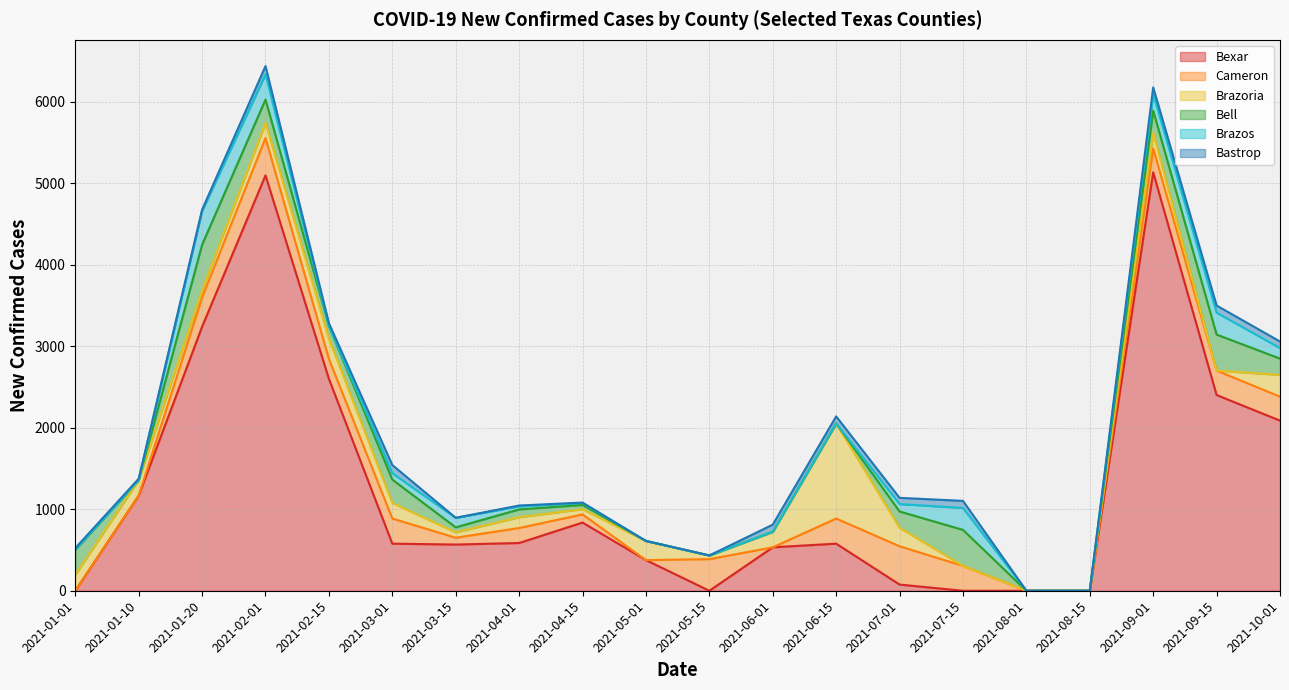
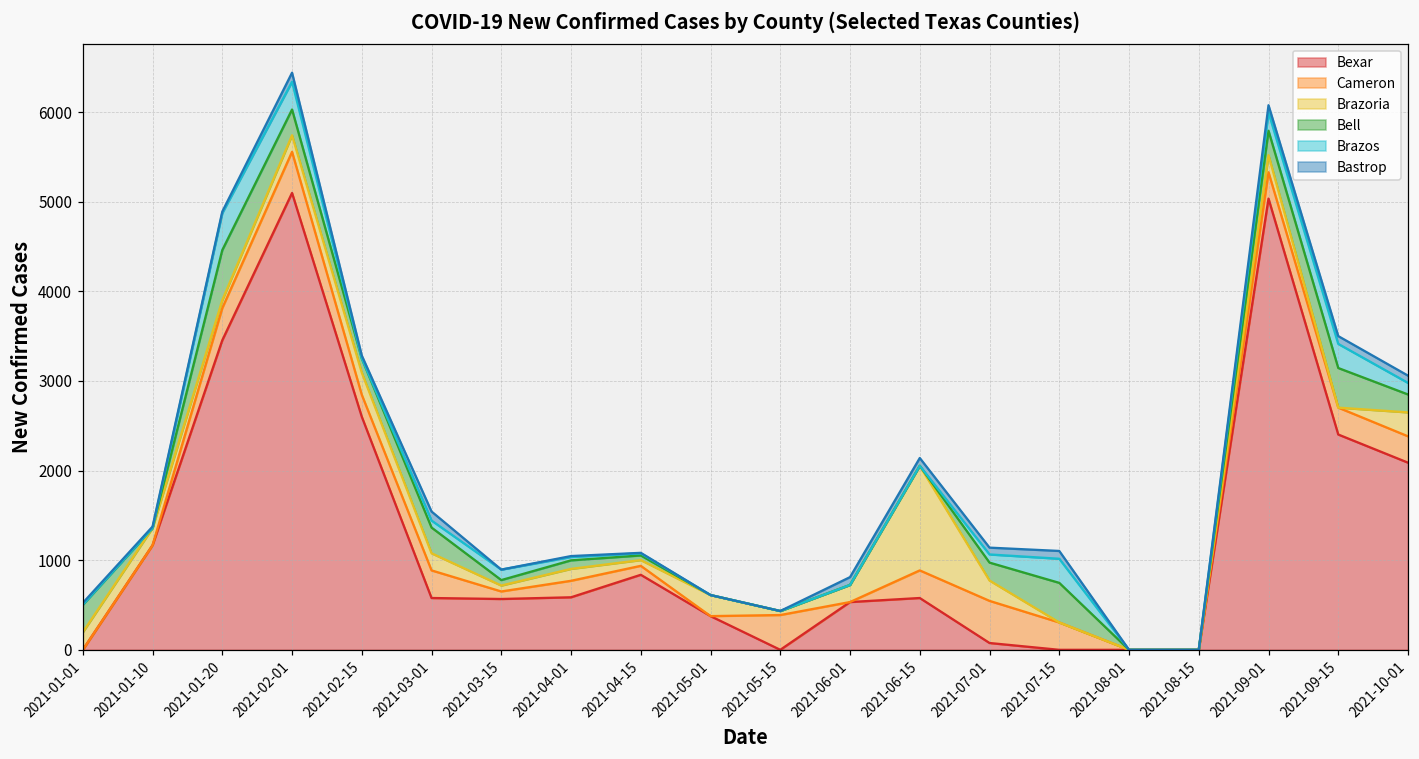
Bexar, 2021-01-20: 3200 -> 3500
Bexar, 2021-09-01: 5100 -> 5000
